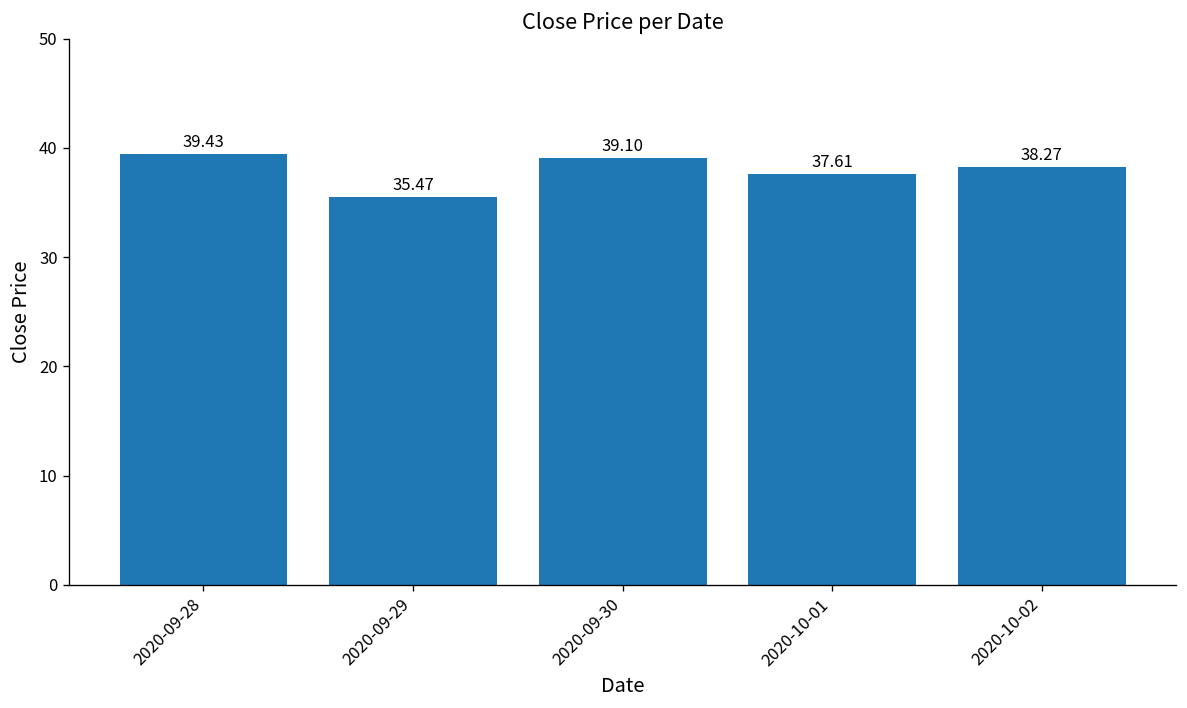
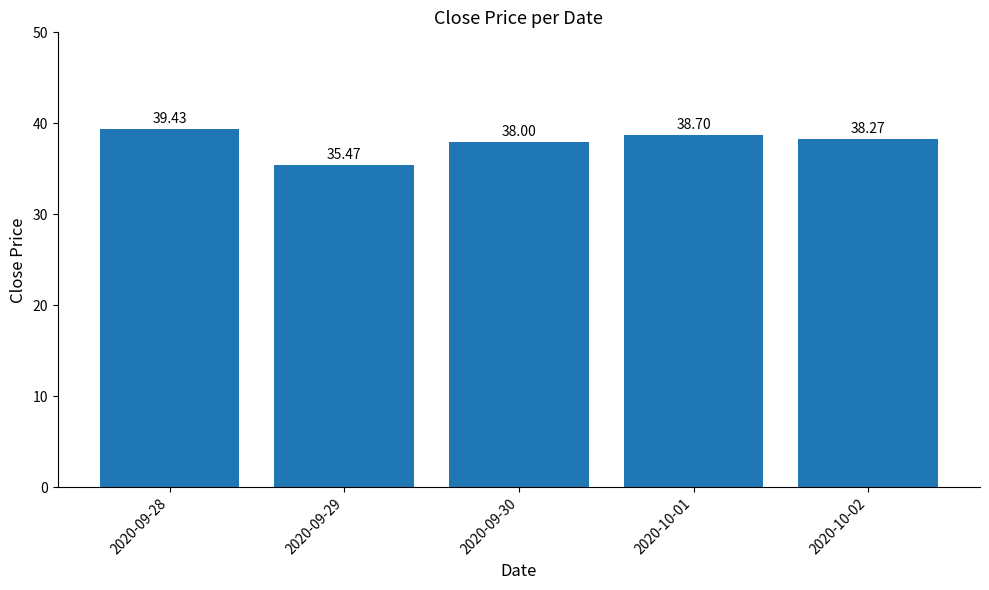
2020-09-30: 39.10 -> 38.00
2020-10-01: 37.61 -> 38.70
